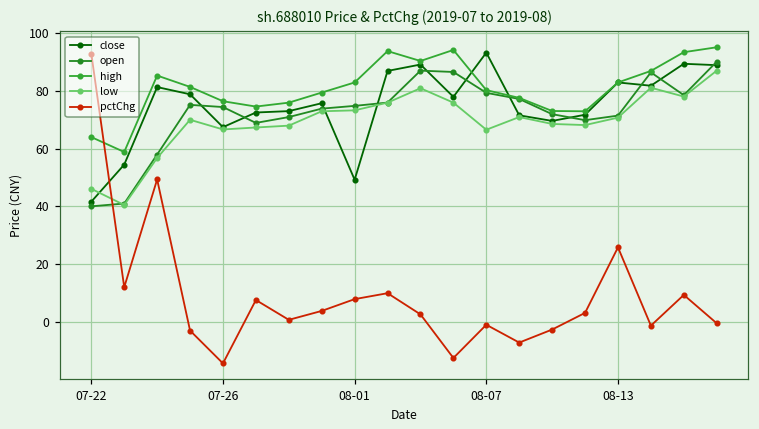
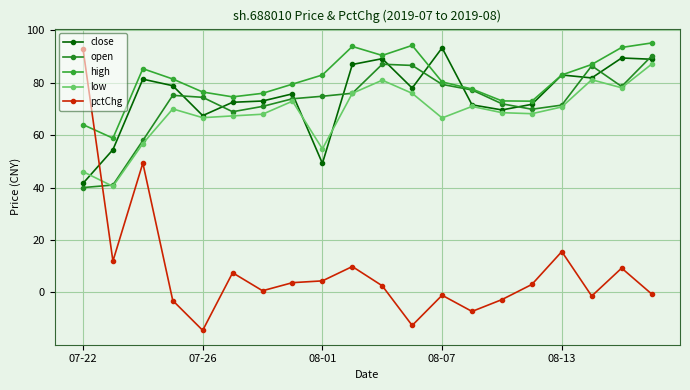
low, 08-01: 73 -> 55
pctChg, 08-01: 8 -> 4
pctChg, 08-13: 26 -> 16
